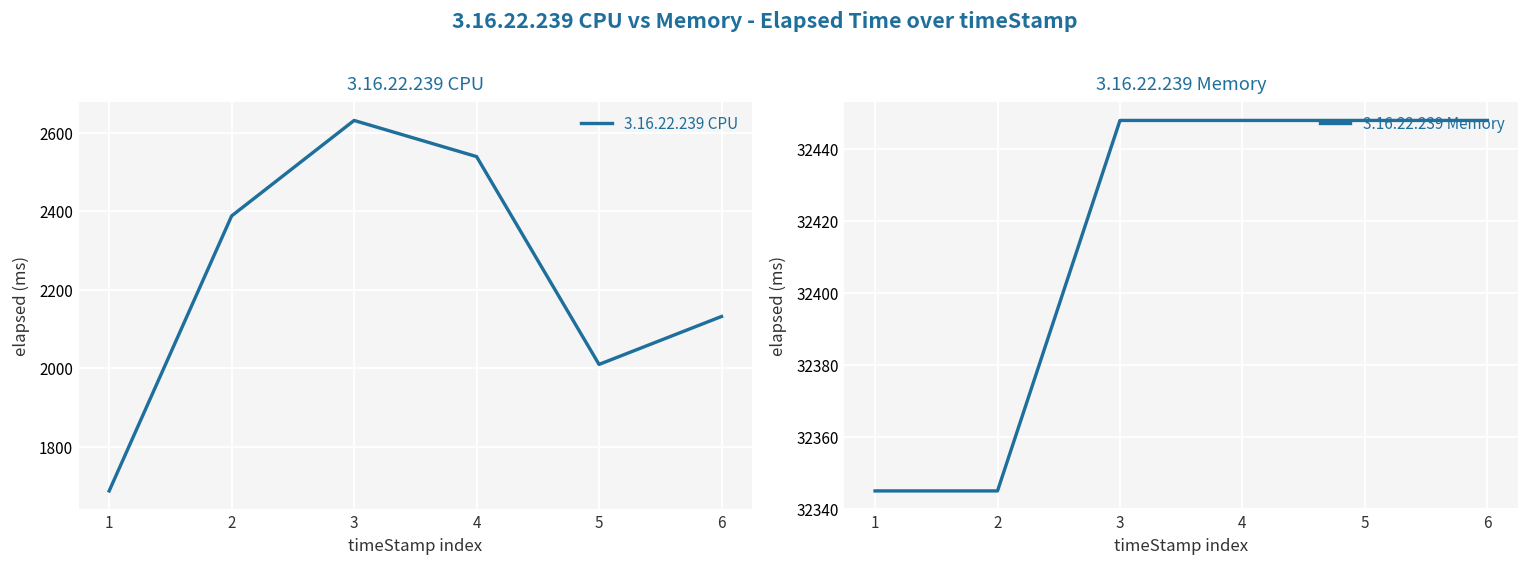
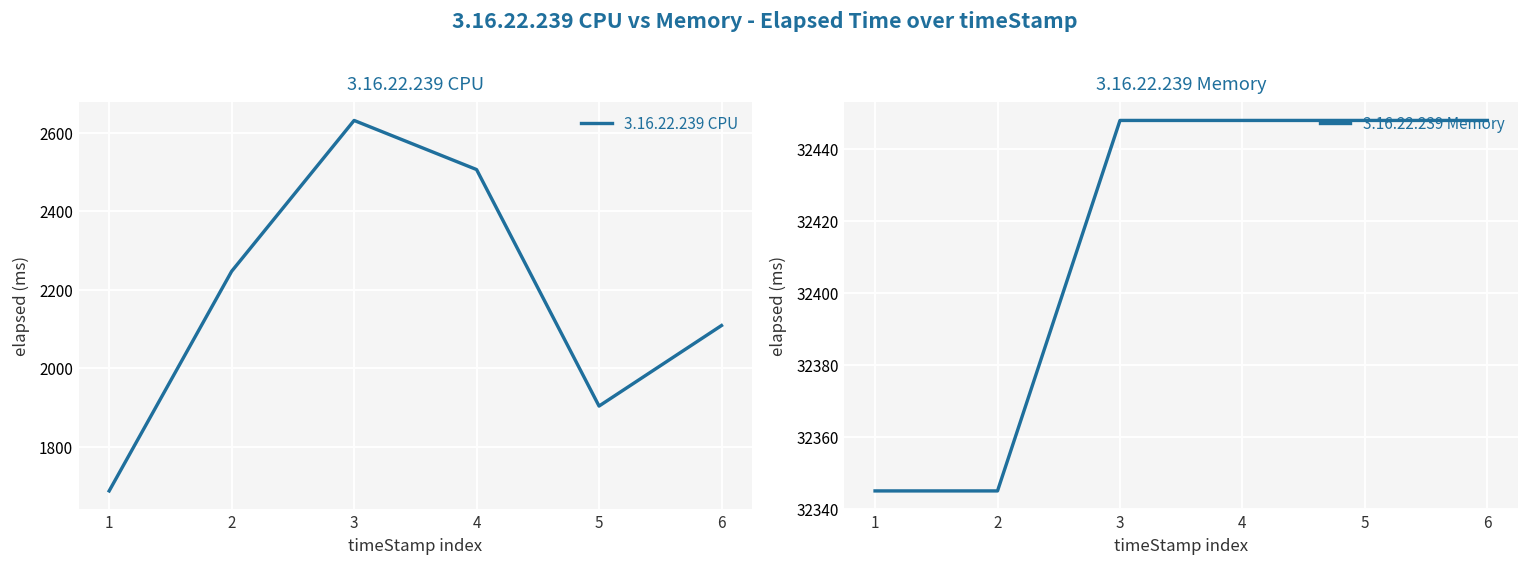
3.16.22.239 CPU, 2: 2390 -> 2250
3.16.22.239 CPU, 4: 2540 -> 2510
3.16.22.239 CPU, 5: 2010 -> 1900
3.16.22.239 CPU, 6: 2130 -> 2110
